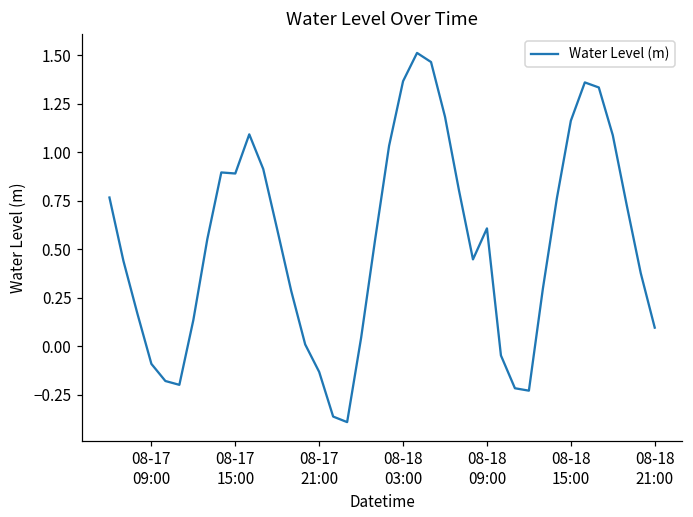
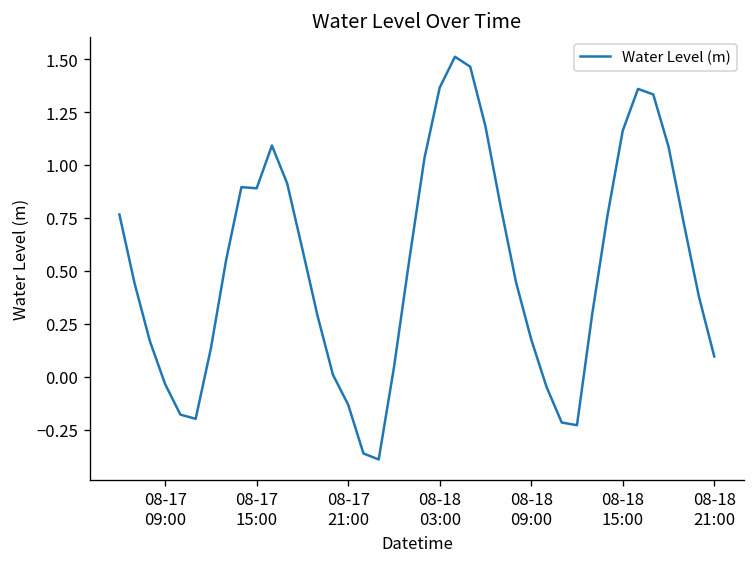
08-17 09:00: -0.09 -> -0.04
08-18 09:00: 0.61 -> 0.18
